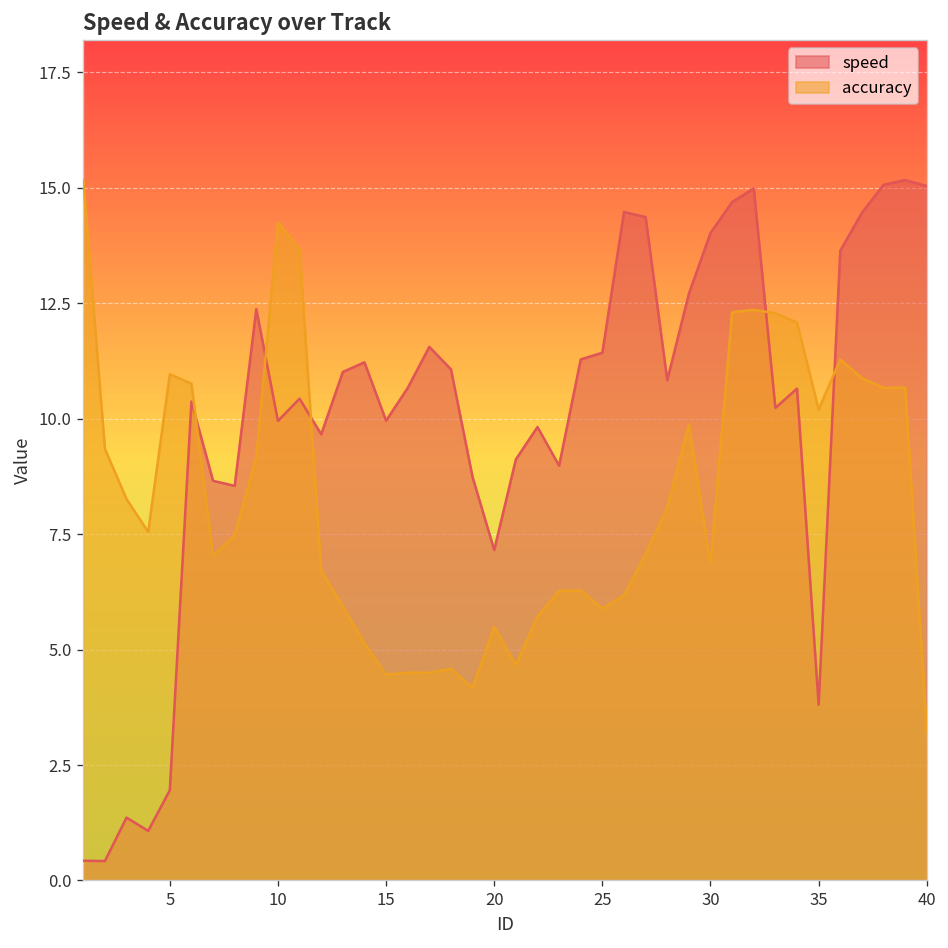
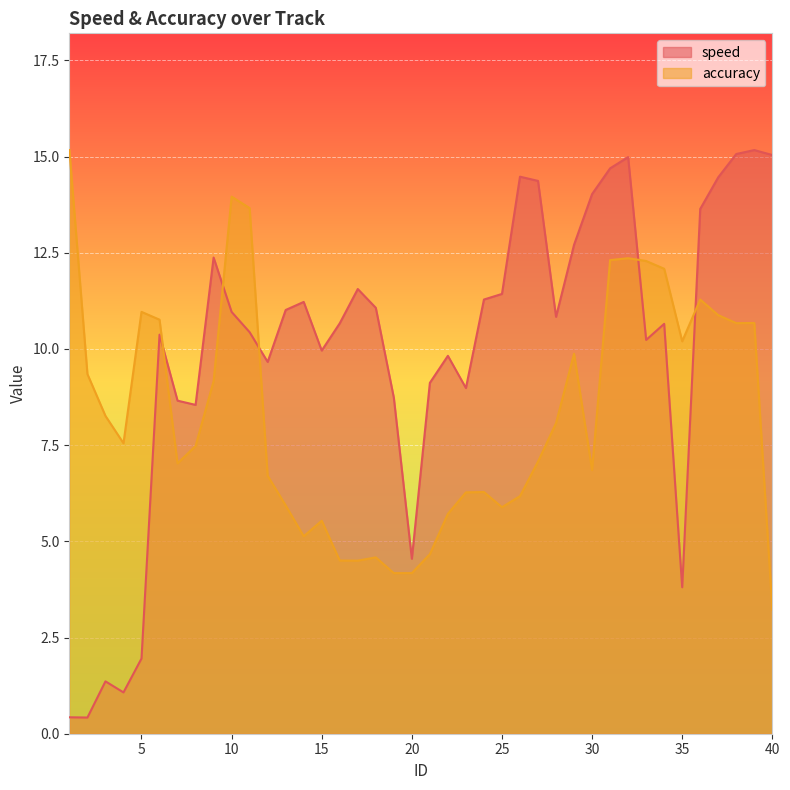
speed, 10: 10.0 -> 11.0
accuracy, 10: 14.3 -> 14.0
accuracy, 15: 4.5 -> 5.5
speed, 20: 7.2 -> 4.5
accuracy, 20: 5.5 -> 4.2
